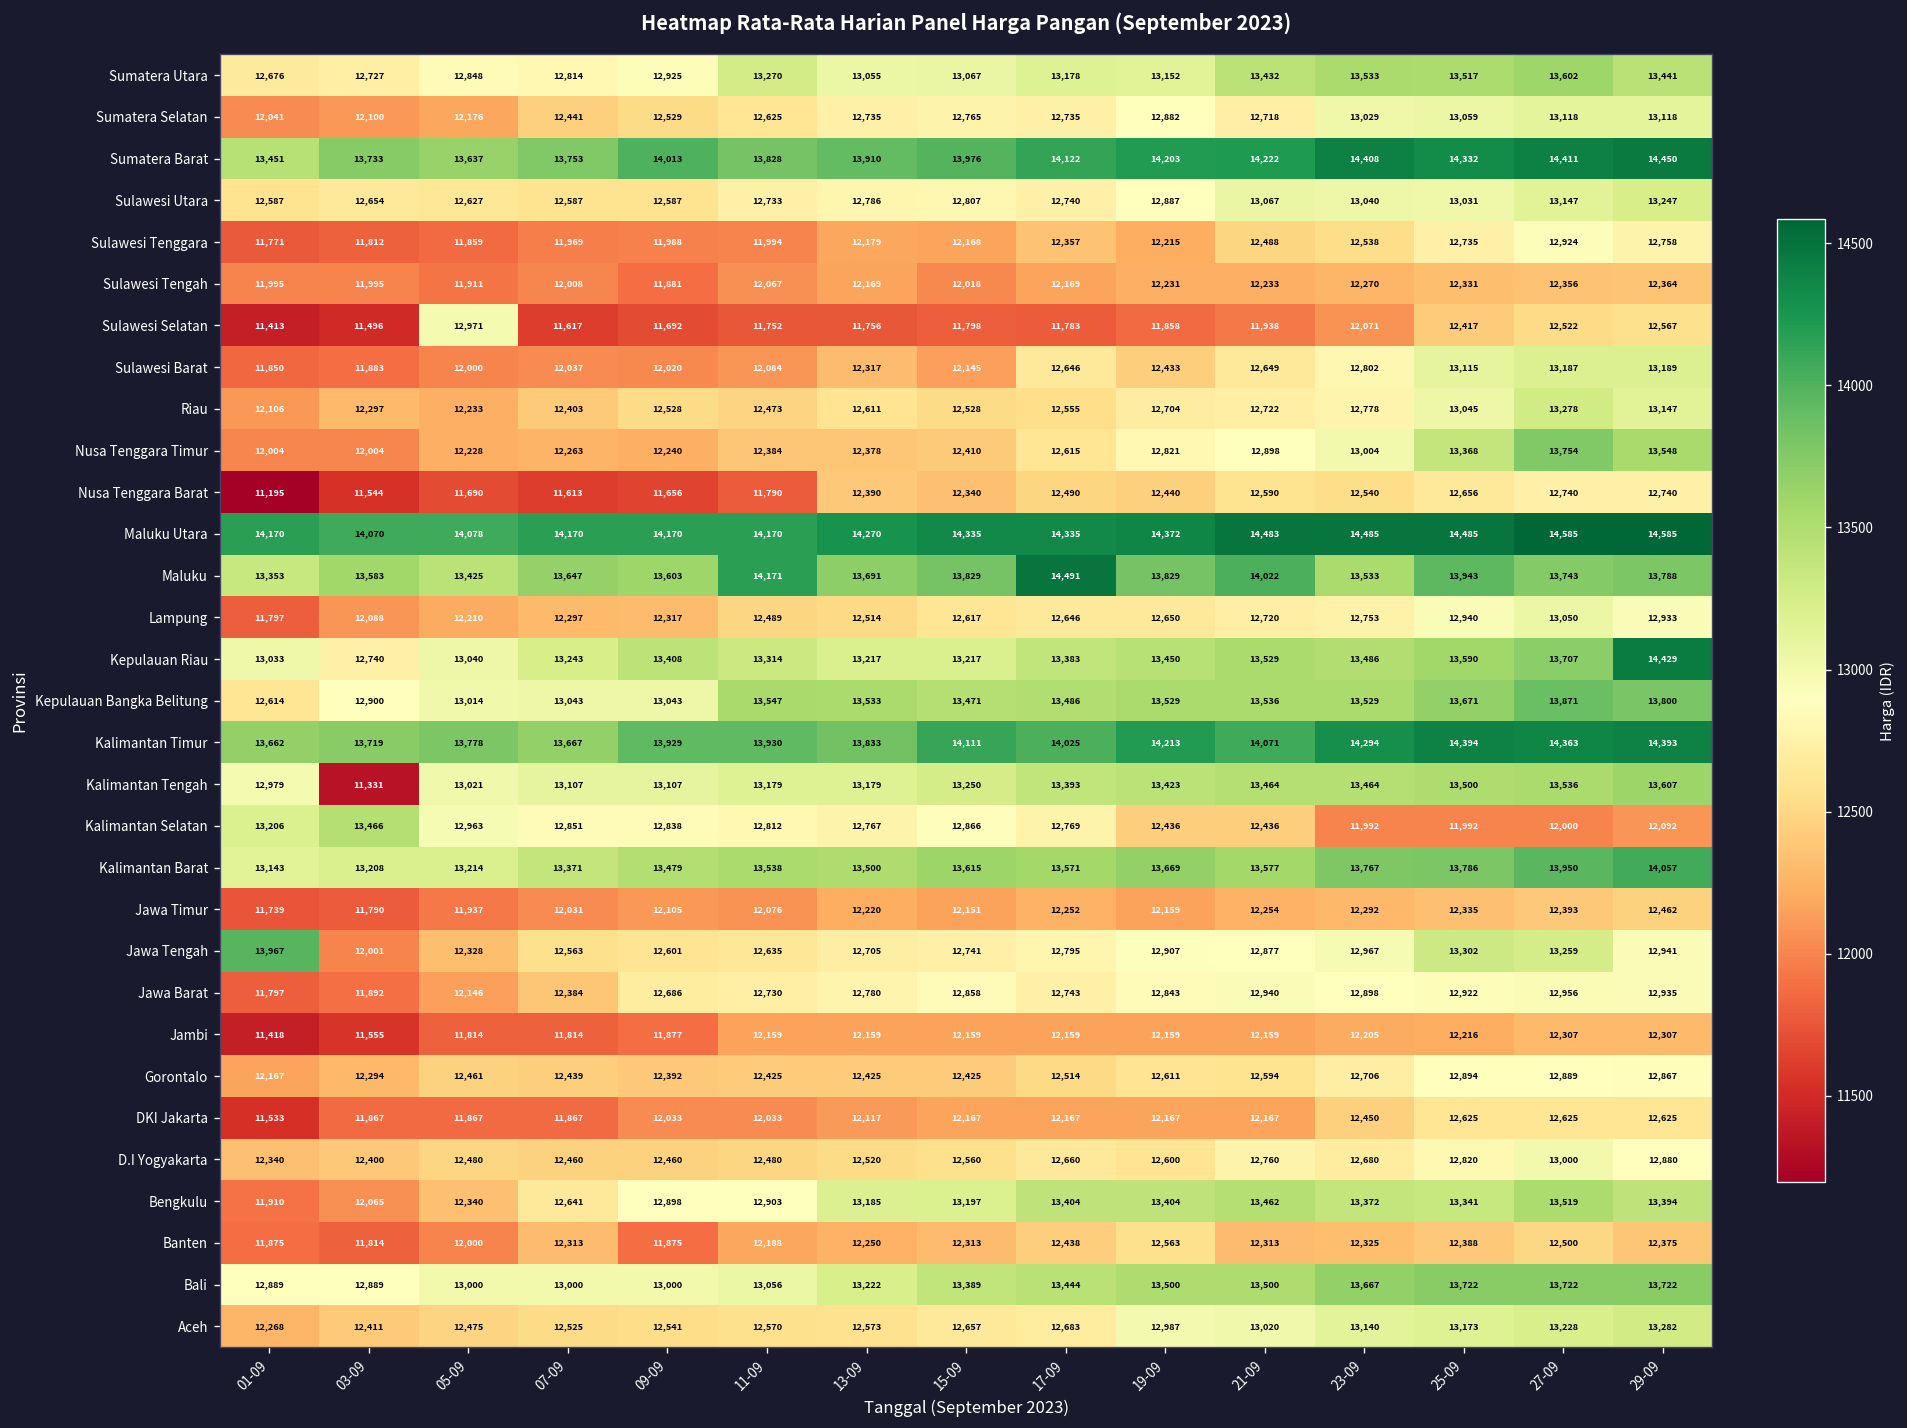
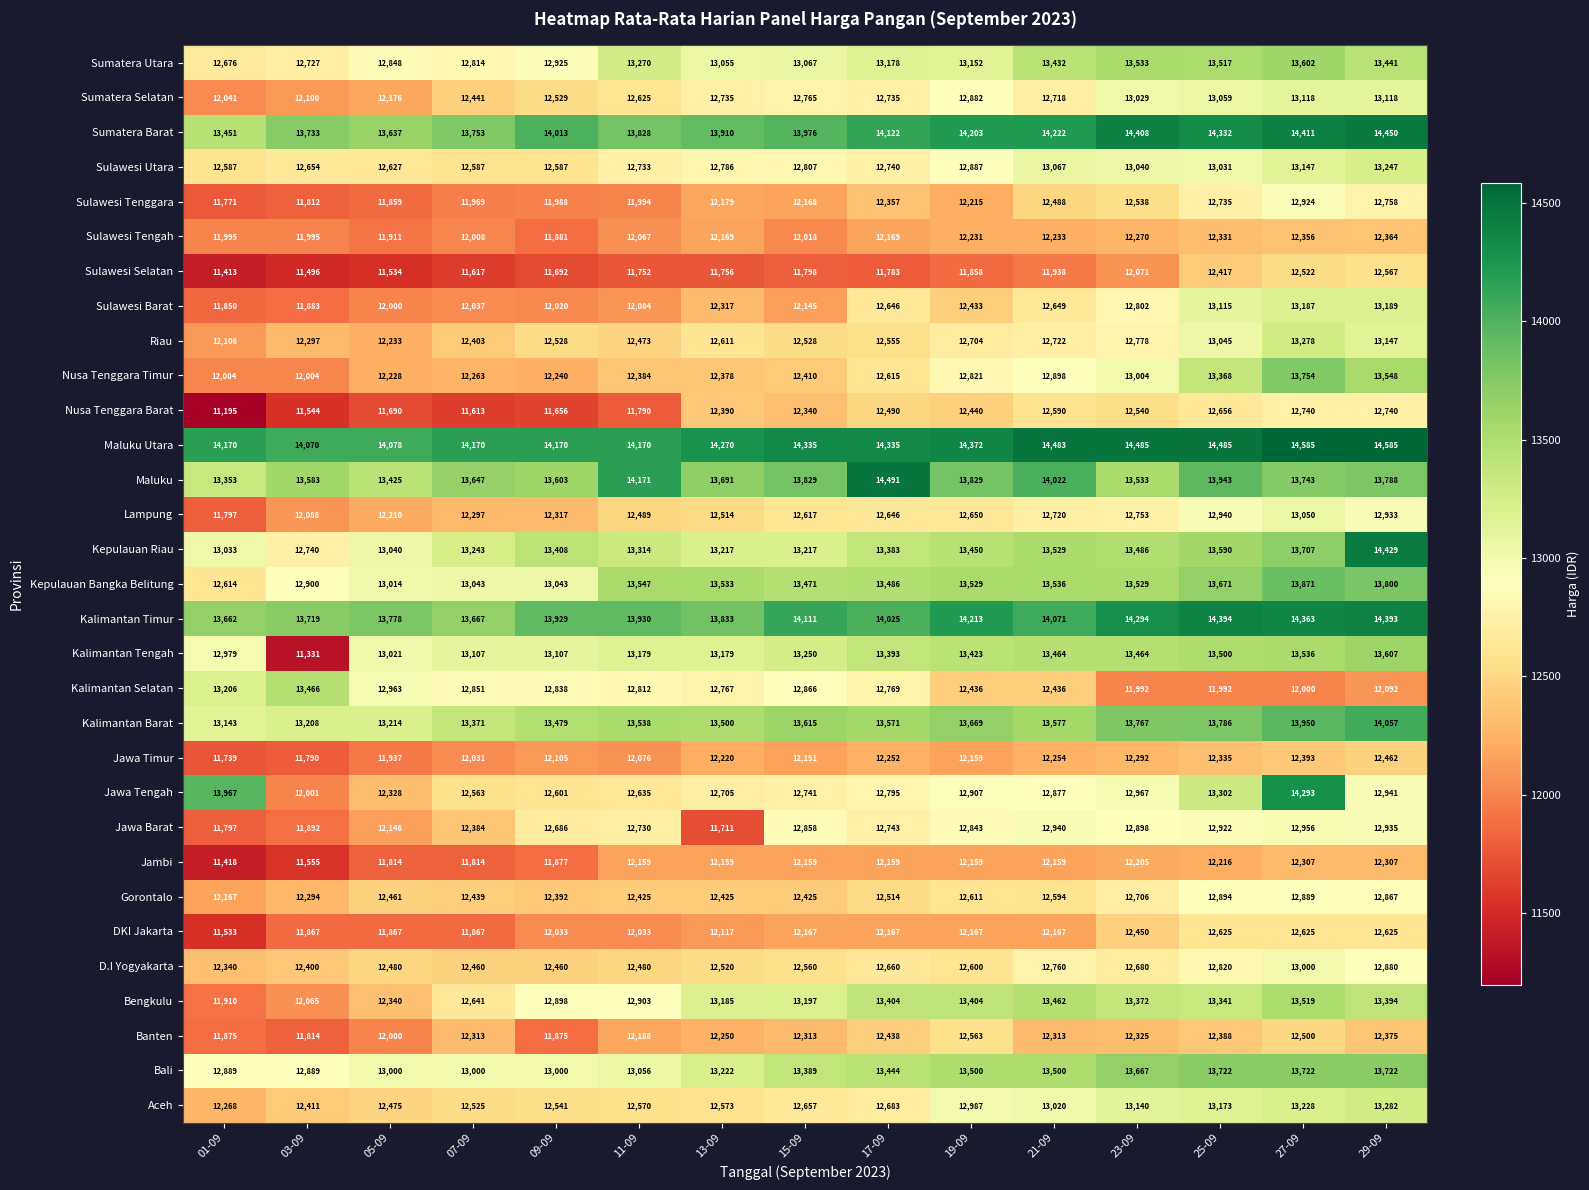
Sulawesi Selatan, 05-09: 12,971 -> 11,534
Jawa Tengah, 27-09: 13,259 -> 14,293
Jawa Barat, 13-09: 12,780 -> 11,711
